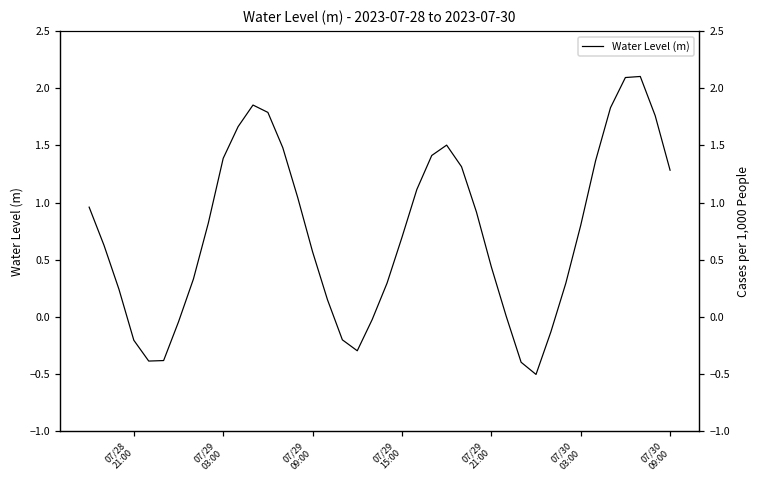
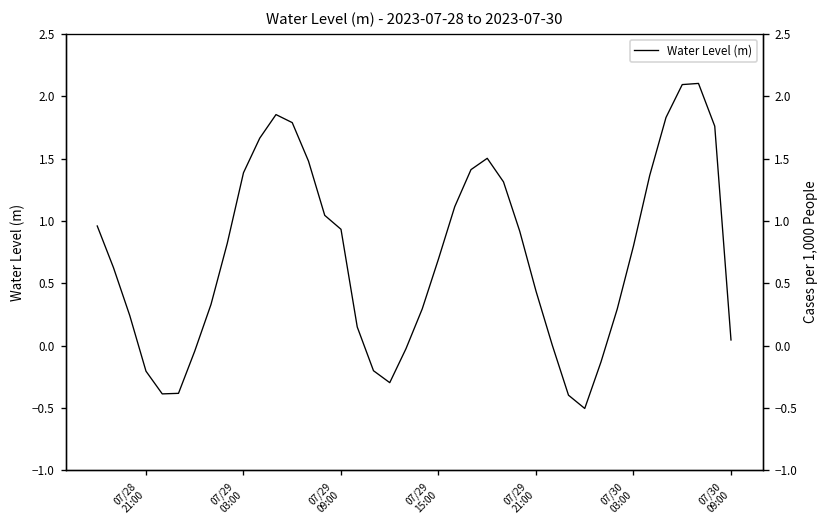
07/29 09:00: 0.57 -> 0.93
07/30 09:00: 1.28 -> 0.05
